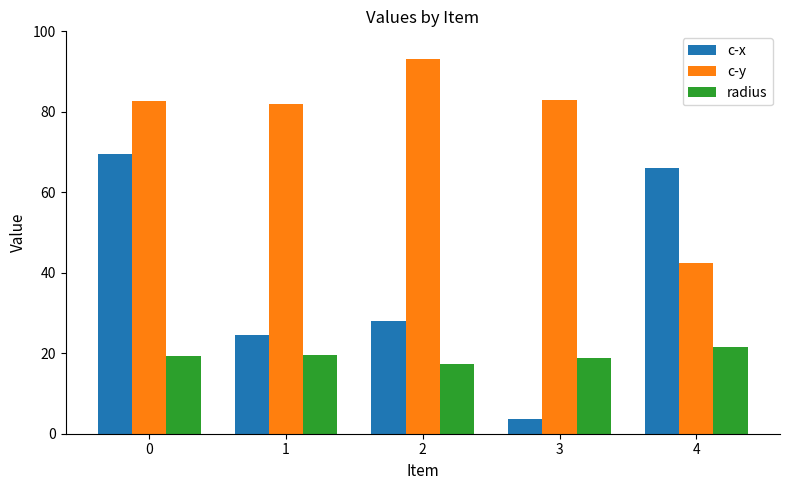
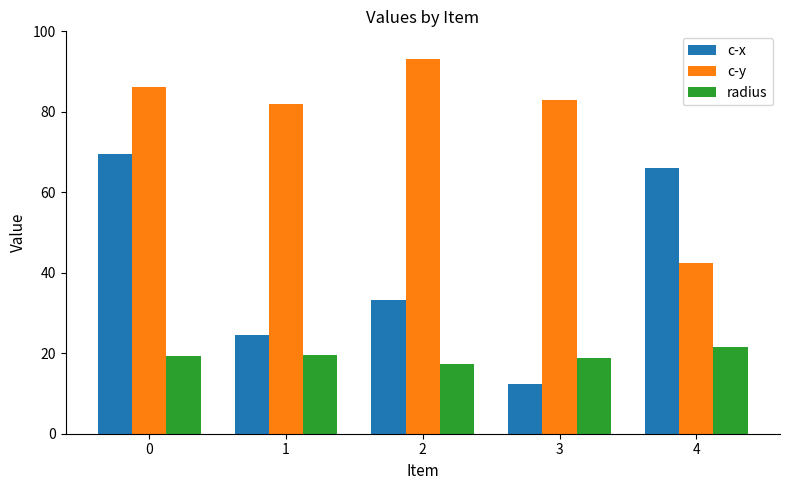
c-y, 0: 83 -> 86
c-x, 2: 28 -> 33
c-x, 3: 4 -> 12
